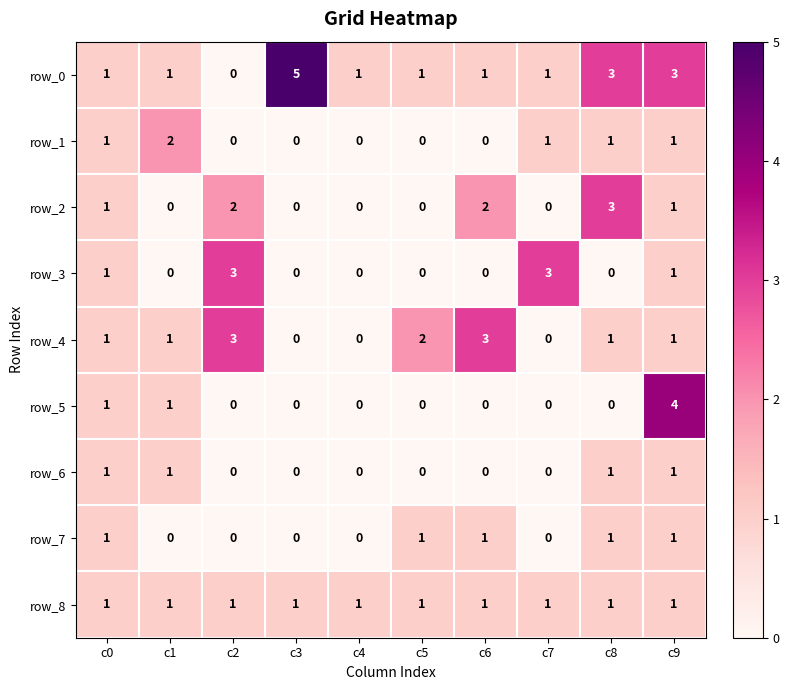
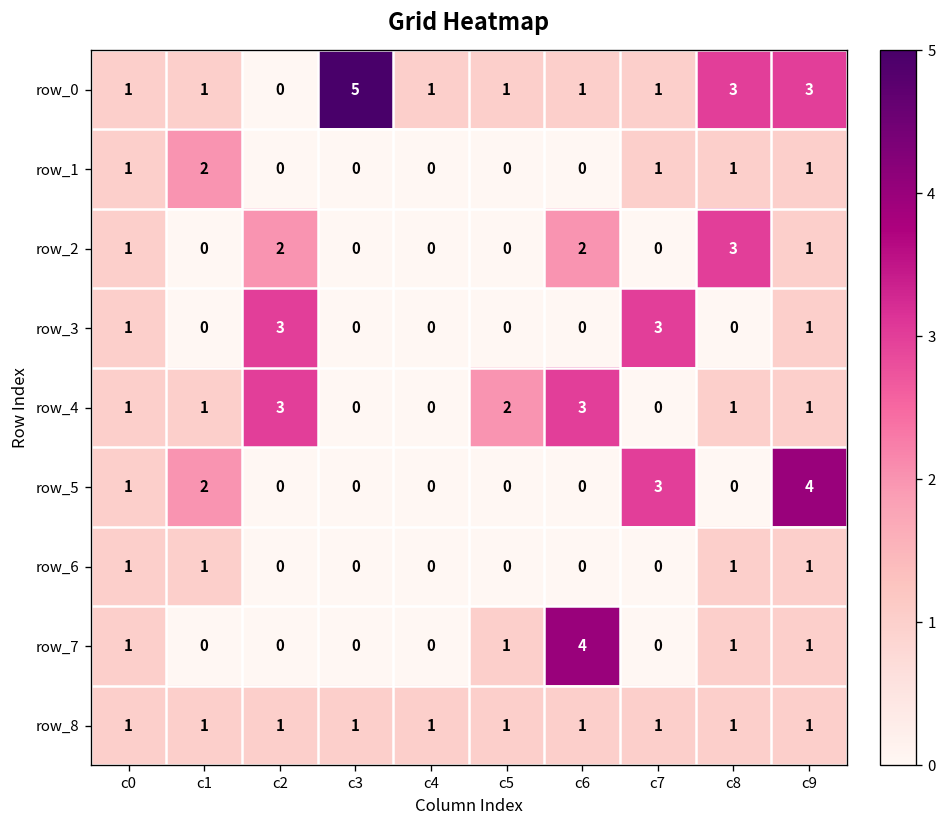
row_5, c1: 1 -> 2
row_5, c7: 0 -> 3
row_7, c6: 1 -> 4
